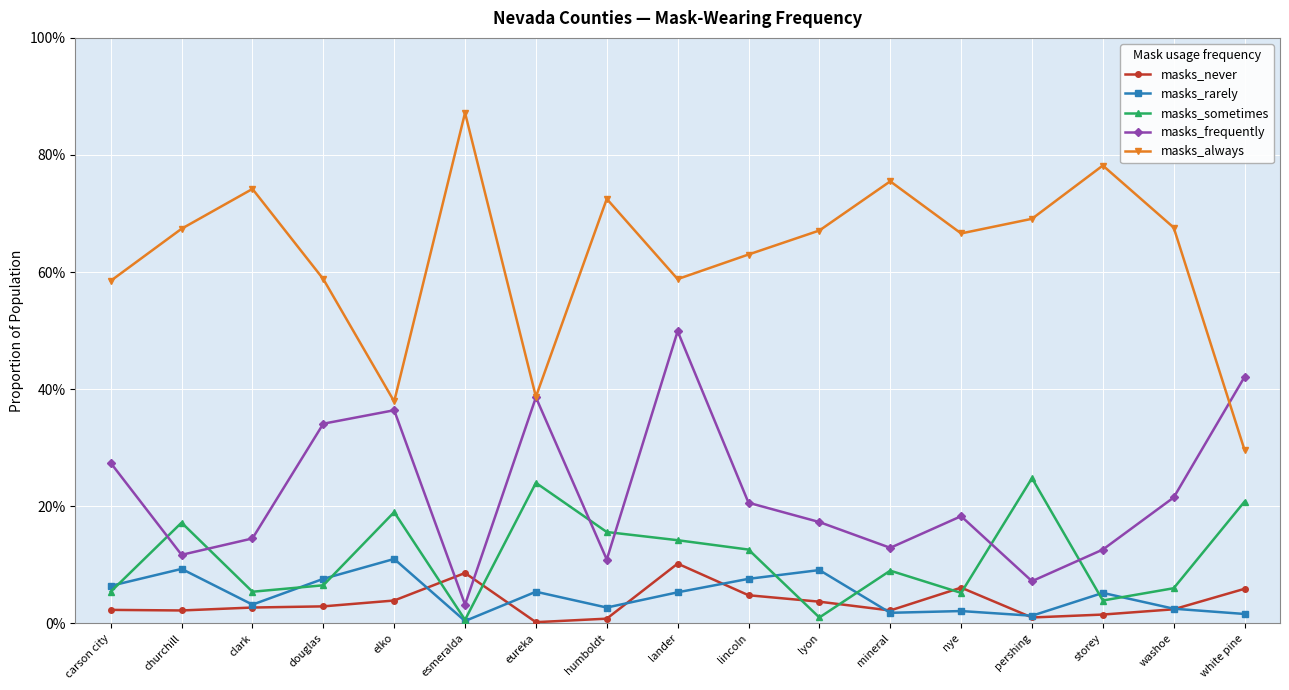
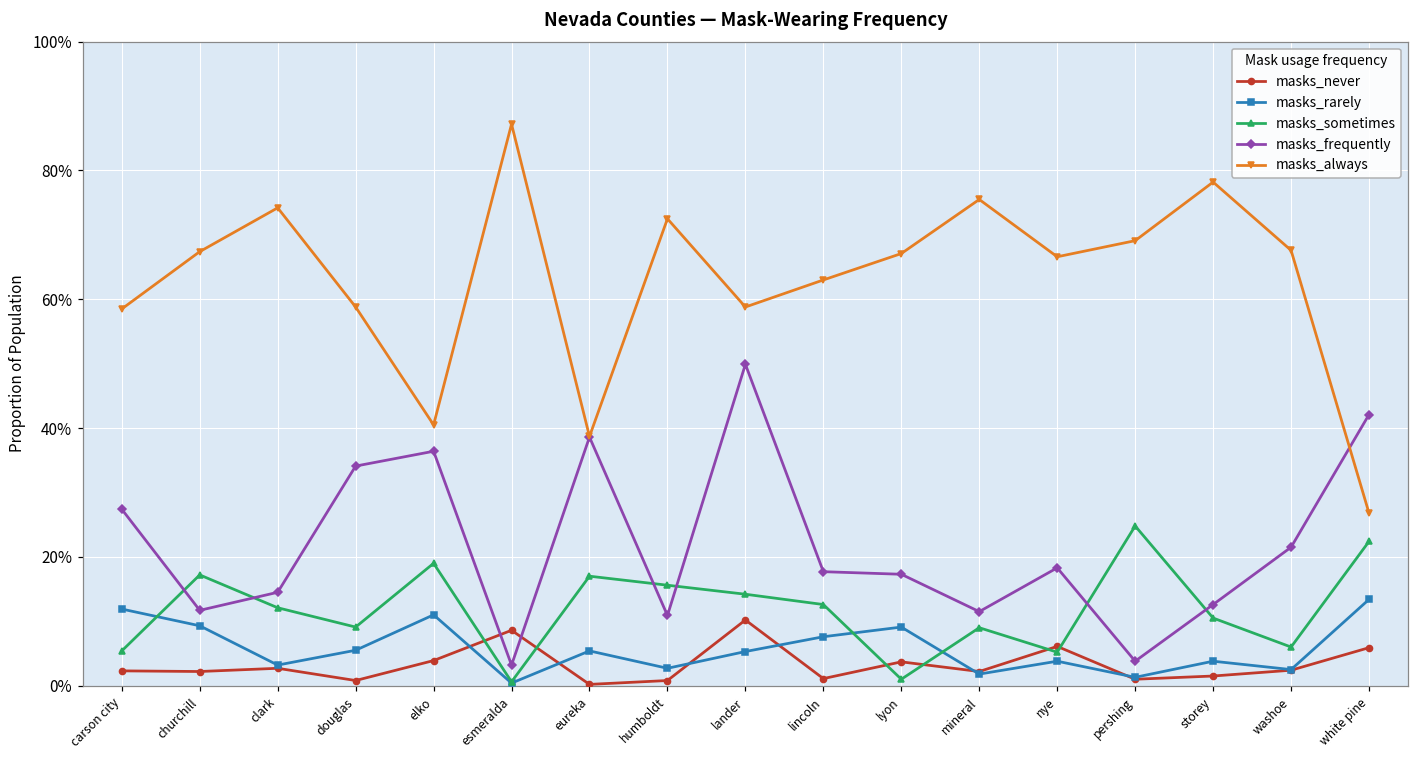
masks_rarely, carson city: 6% -> 12%
masks_sometimes, clark: 5% -> 12%
masks_never, douglas: 3% -> 1%
masks_rarely, douglas: 8% -> 6%
masks_sometimes, douglas: 7% -> 9%
masks_always, elko: 38% -> 41%
masks_sometimes, eureka: 24% -> 17%
masks_never, lincoln: 5% -> 1%
masks_frequently, lincoln: 21% -> 18%
masks_frequently, mineral: 13% -> 12%
masks_rarely, nye: 2% -> 4%
masks_frequently, pershing: 7% -> 4%
masks_rarely, storey: 5% -> 4%
masks_sometimes, storey: 4% -> 11%
masks_rarely, white pine: 2% -> 13%
masks_sometimes, white pine: 21% -> 22%
masks_always, white pine: 30% -> 27%
